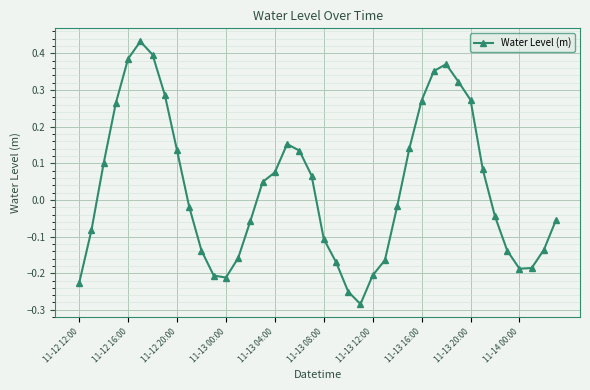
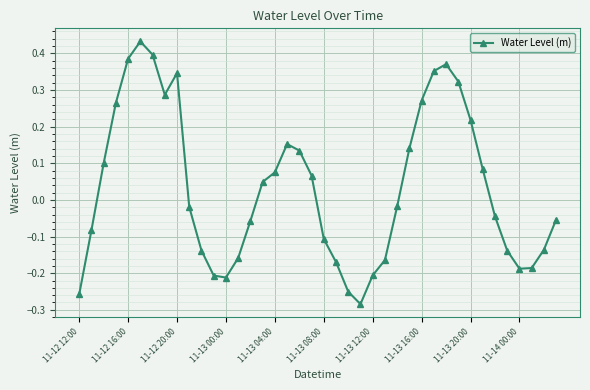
11-12 12:00: -0.23 -> -0.26
11-12 20:00: 0.14 -> 0.35
11-13 20:00: 0.27 -> 0.22
